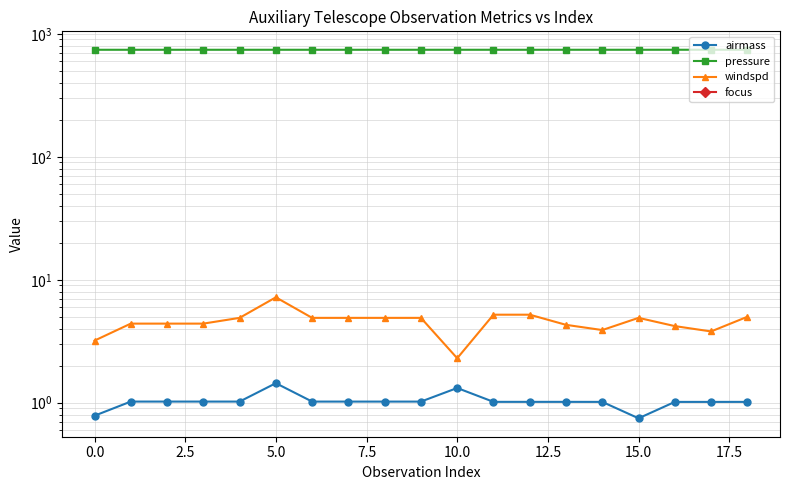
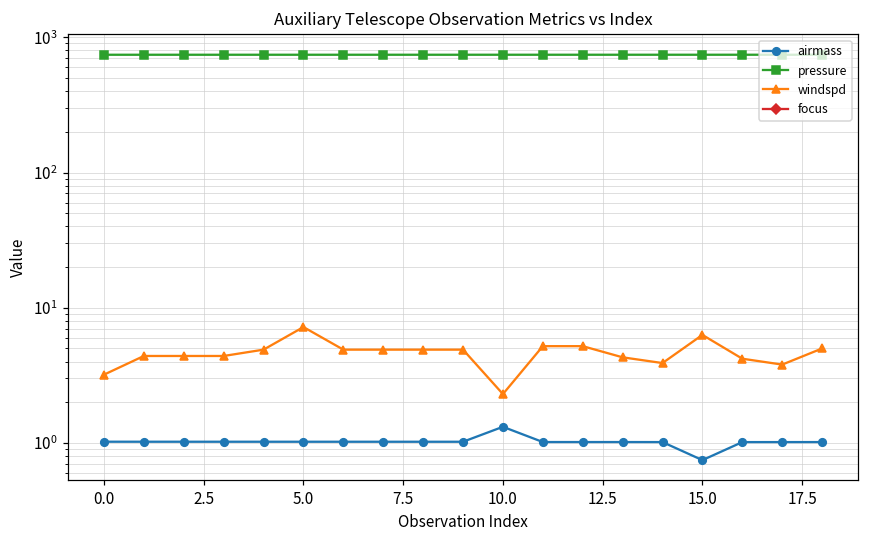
airmass, 0.0: 0.8 -> 1.0
airmass, 5.0: 1.4 -> 1.0
windspd, 15.0: 4.9 -> 6
